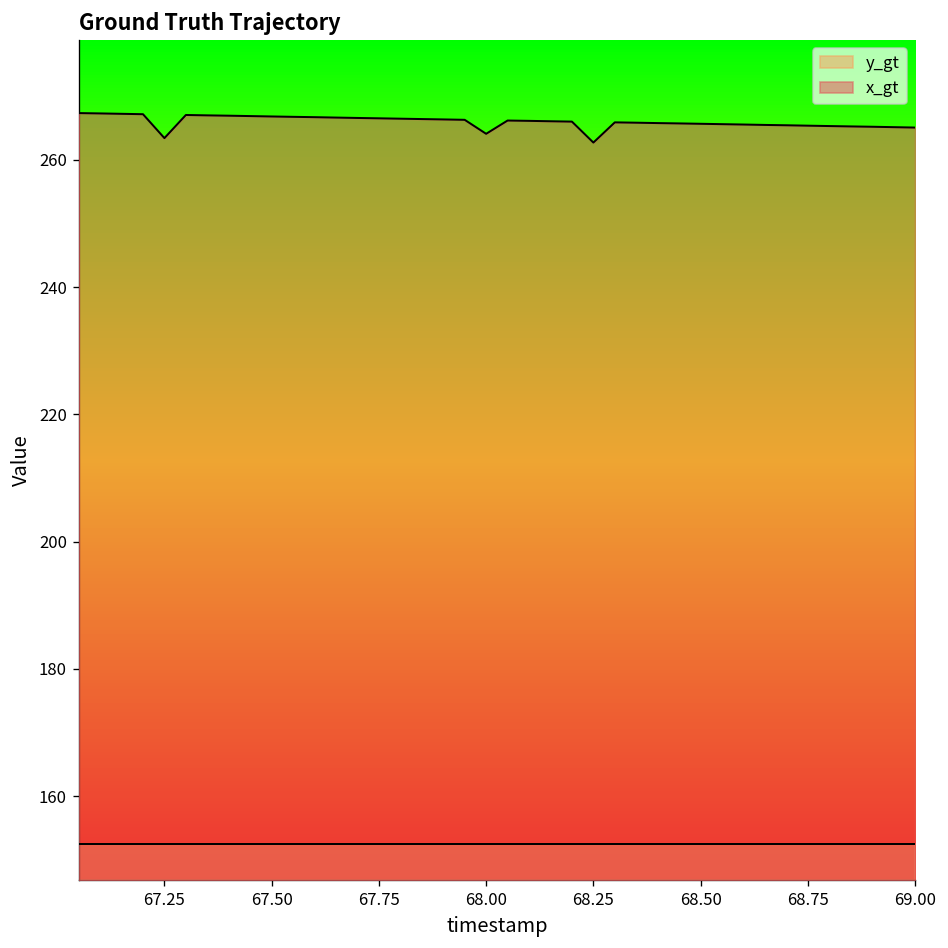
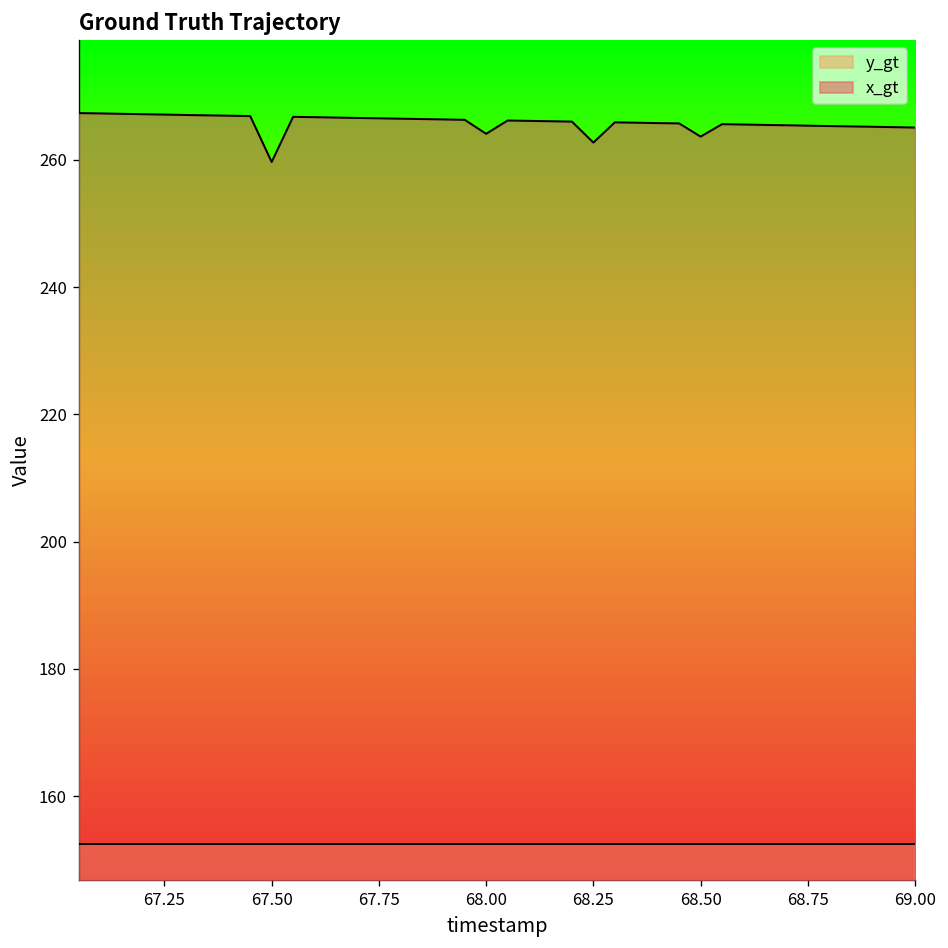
x_gt, 67.25: 263 -> 267
x_gt, 67.50: 267 -> 260
x_gt, 68.50: 266 -> 264
